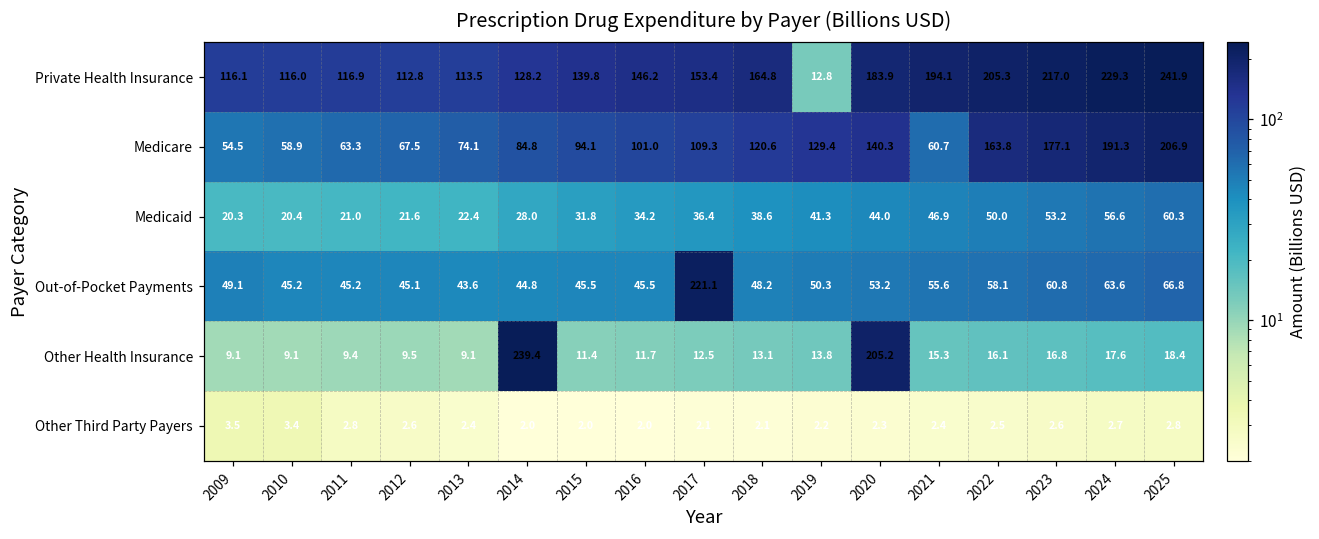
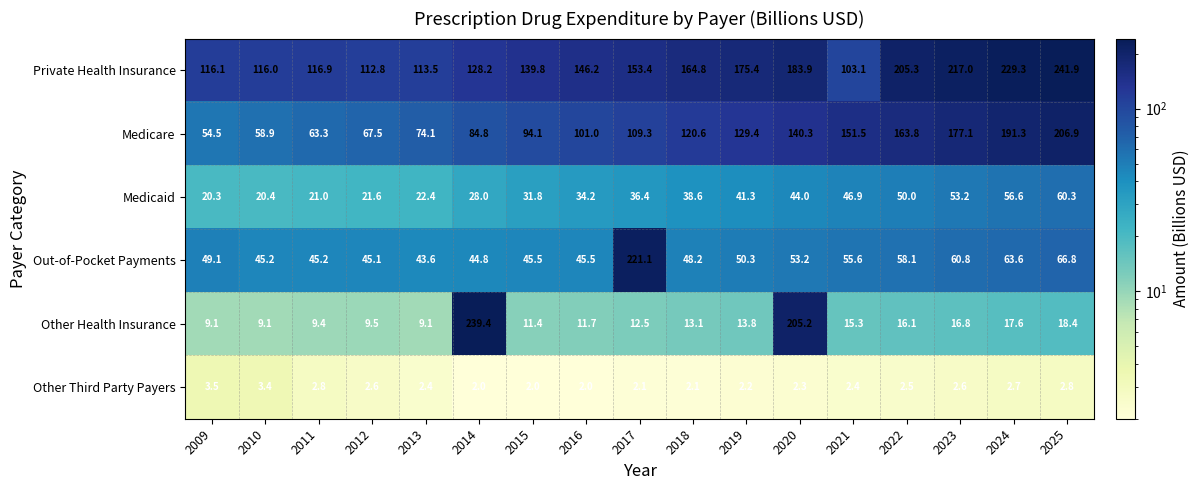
Private Health Insurance, 2019: 12.8 -> 175.4
Private Health Insurance, 2021: 194.1 -> 103.1
Medicare, 2021: 60.7 -> 151.5
